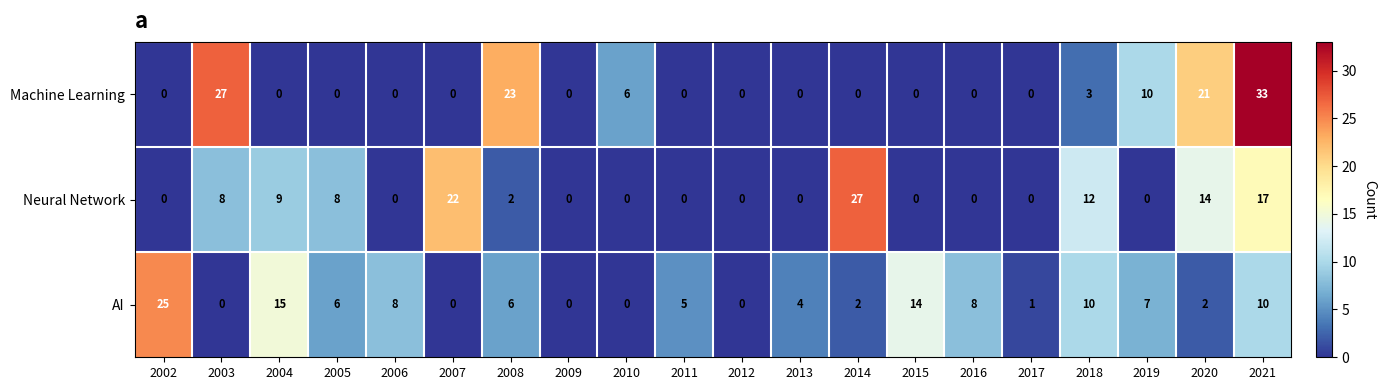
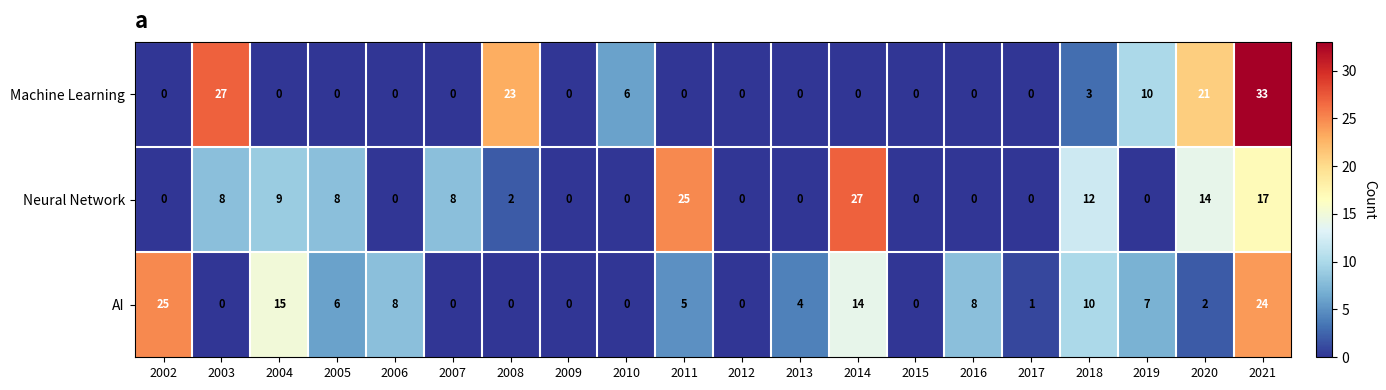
Neural Network, 2007: 22 -> 8
Neural Network, 2011: 0 -> 25
AI, 2008: 6 -> 0
AI, 2014: 2 -> 14
AI, 2015: 14 -> 0
AI, 2021: 10 -> 24
